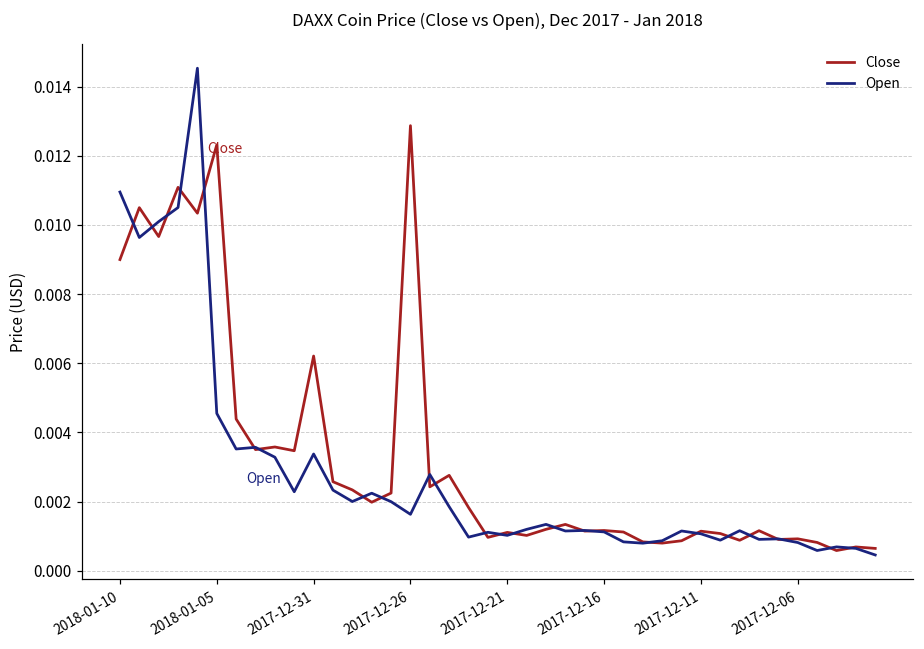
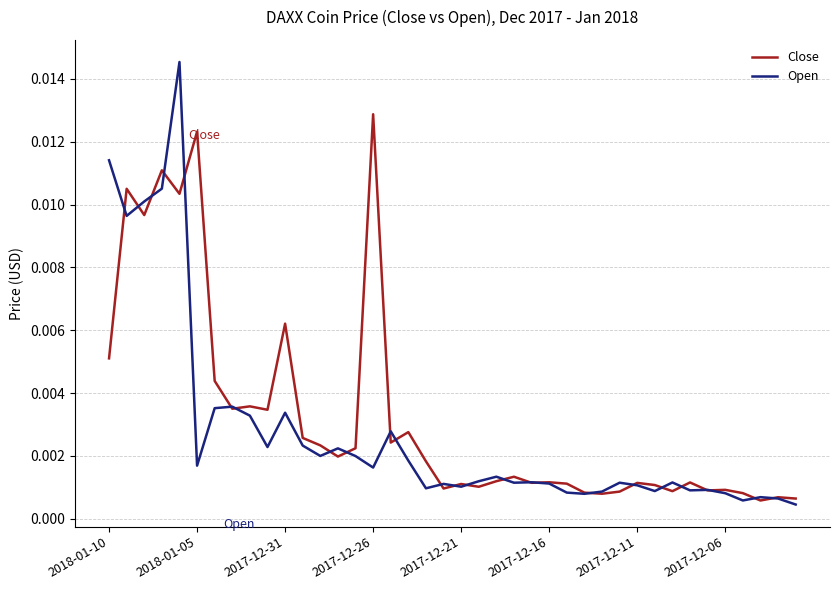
Close, 2018-01-10: 0.0090 -> 0.0051
Open, 2018-01-10: 0.0110 -> 0.0114
Open, 2018-01-05: 0.0045 -> 0.0017
